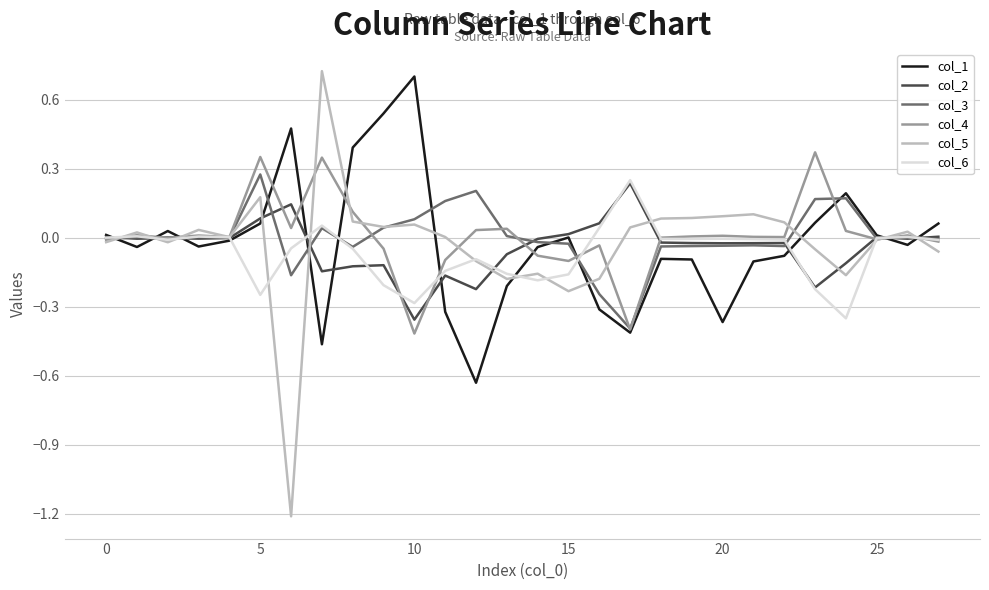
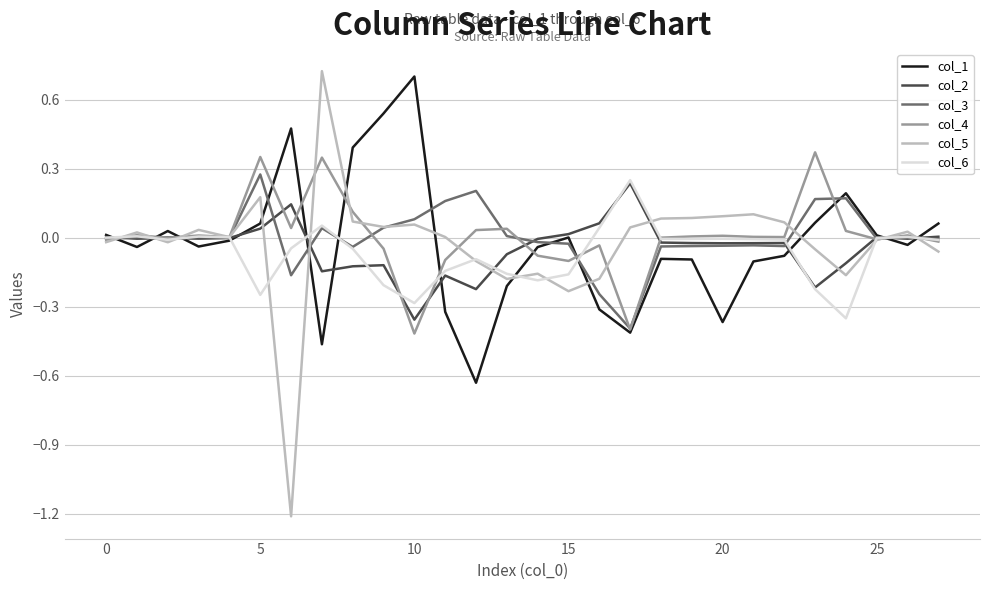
col_2, 5: 0.08 -> 0.04
